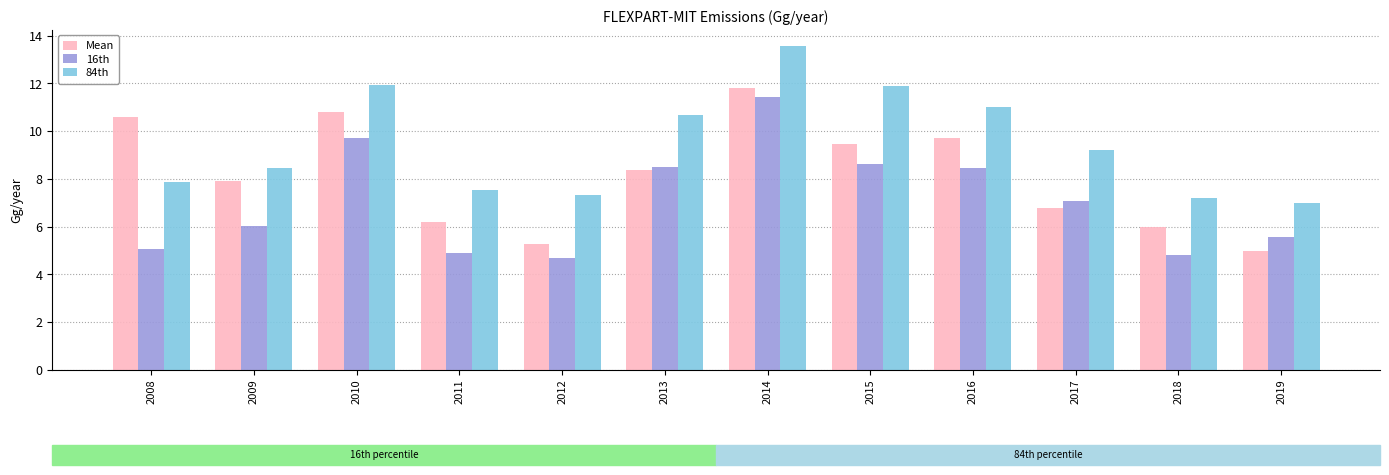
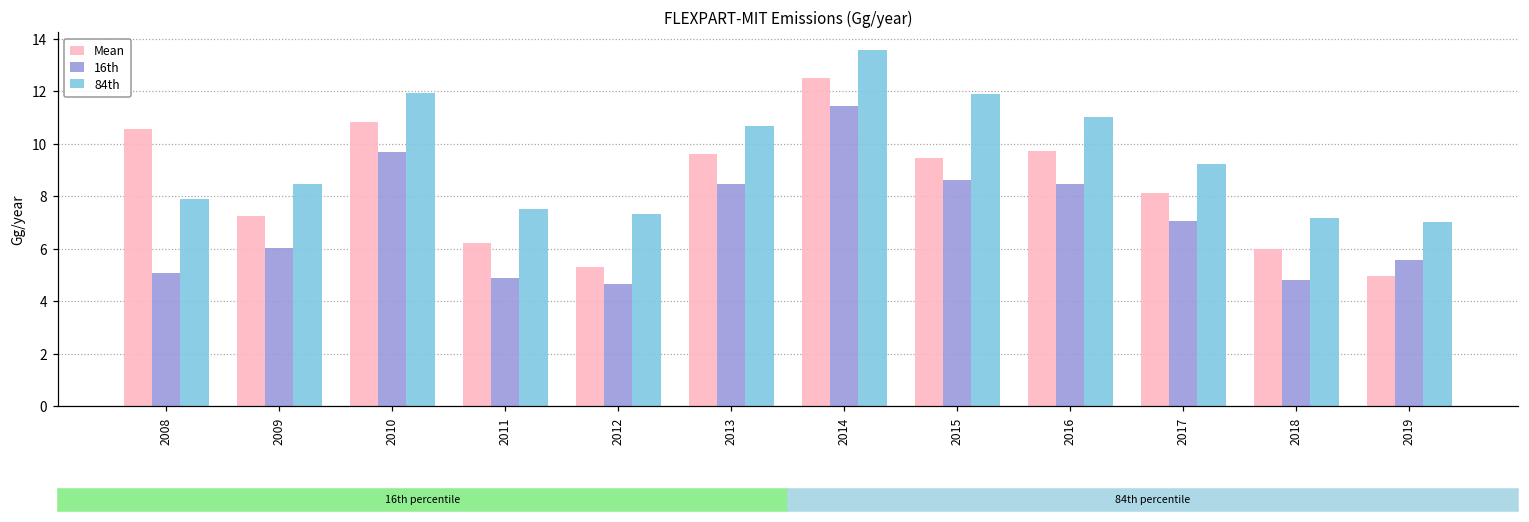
Mean, 2009: 7.9 -> 7.3
Mean, 2013: 8.4 -> 9.6
Mean, 2014: 11.8 -> 12.5
Mean, 2017: 6.8 -> 8.1
